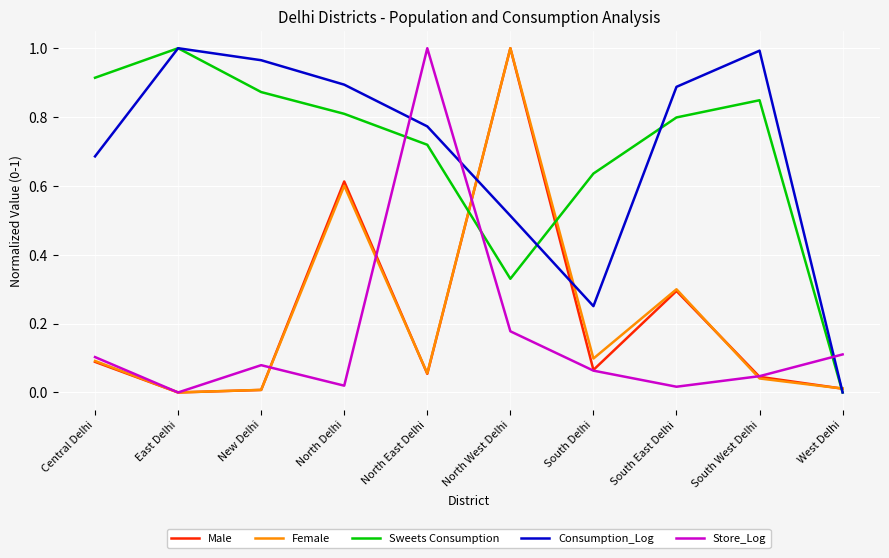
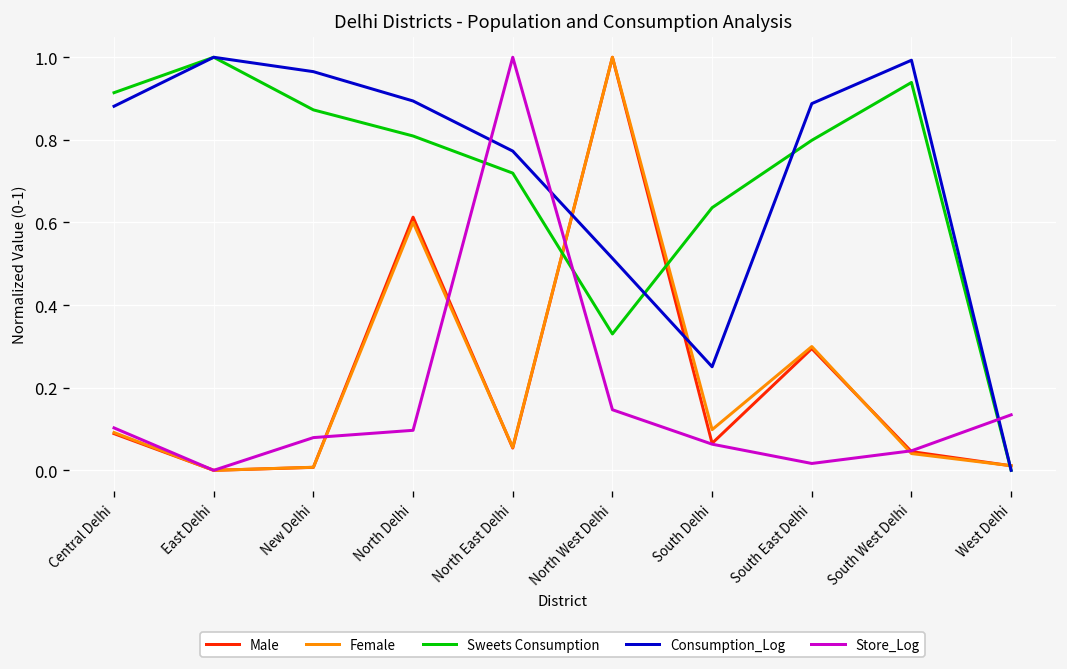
Consumption_Log, Central Delhi: 0.69 -> 0.88
Store_Log, North Delhi: 0.02 -> 0.10
Store_Log, North West Delhi: 0.18 -> 0.15
Sweets Consumption, South West Delhi: 0.85 -> 0.94
Store_Log, West Delhi: 0.11 -> 0.13
